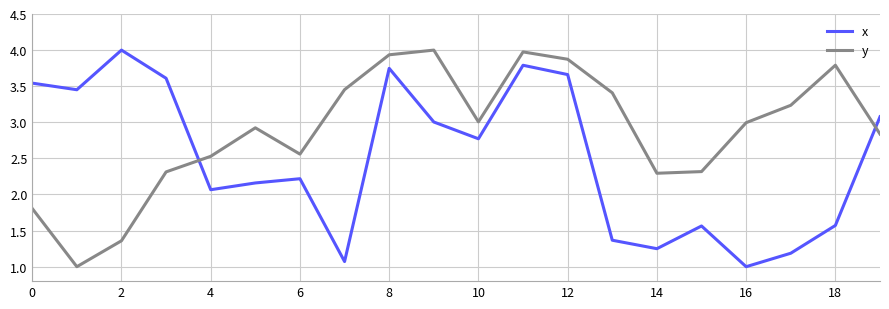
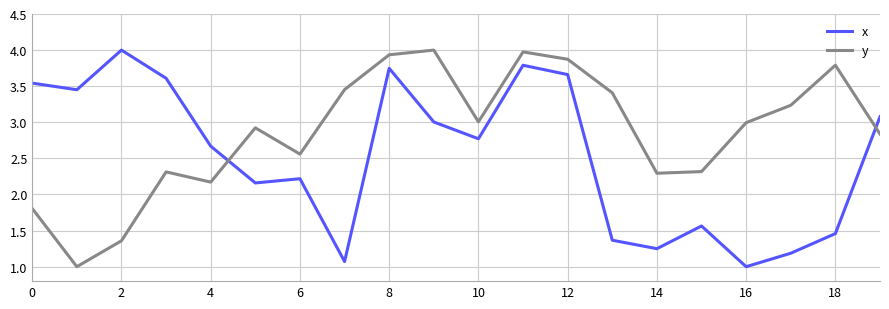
x, 4: 2.1 -> 2.7
y, 4: 2.5 -> 2.2
x, 18: 1.6 -> 1.5
